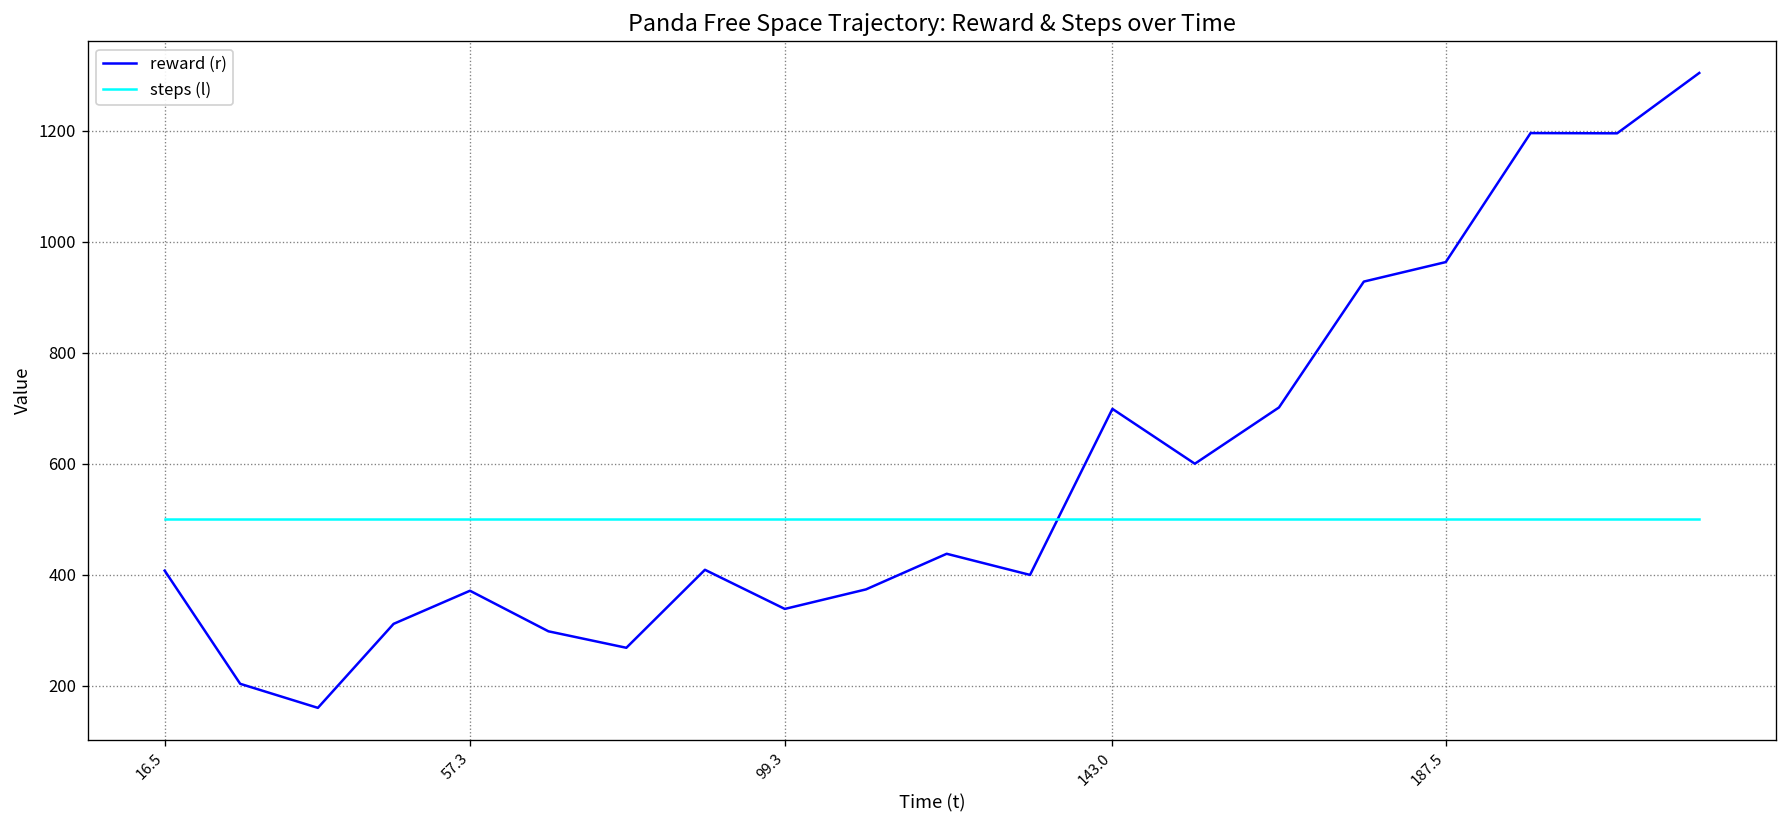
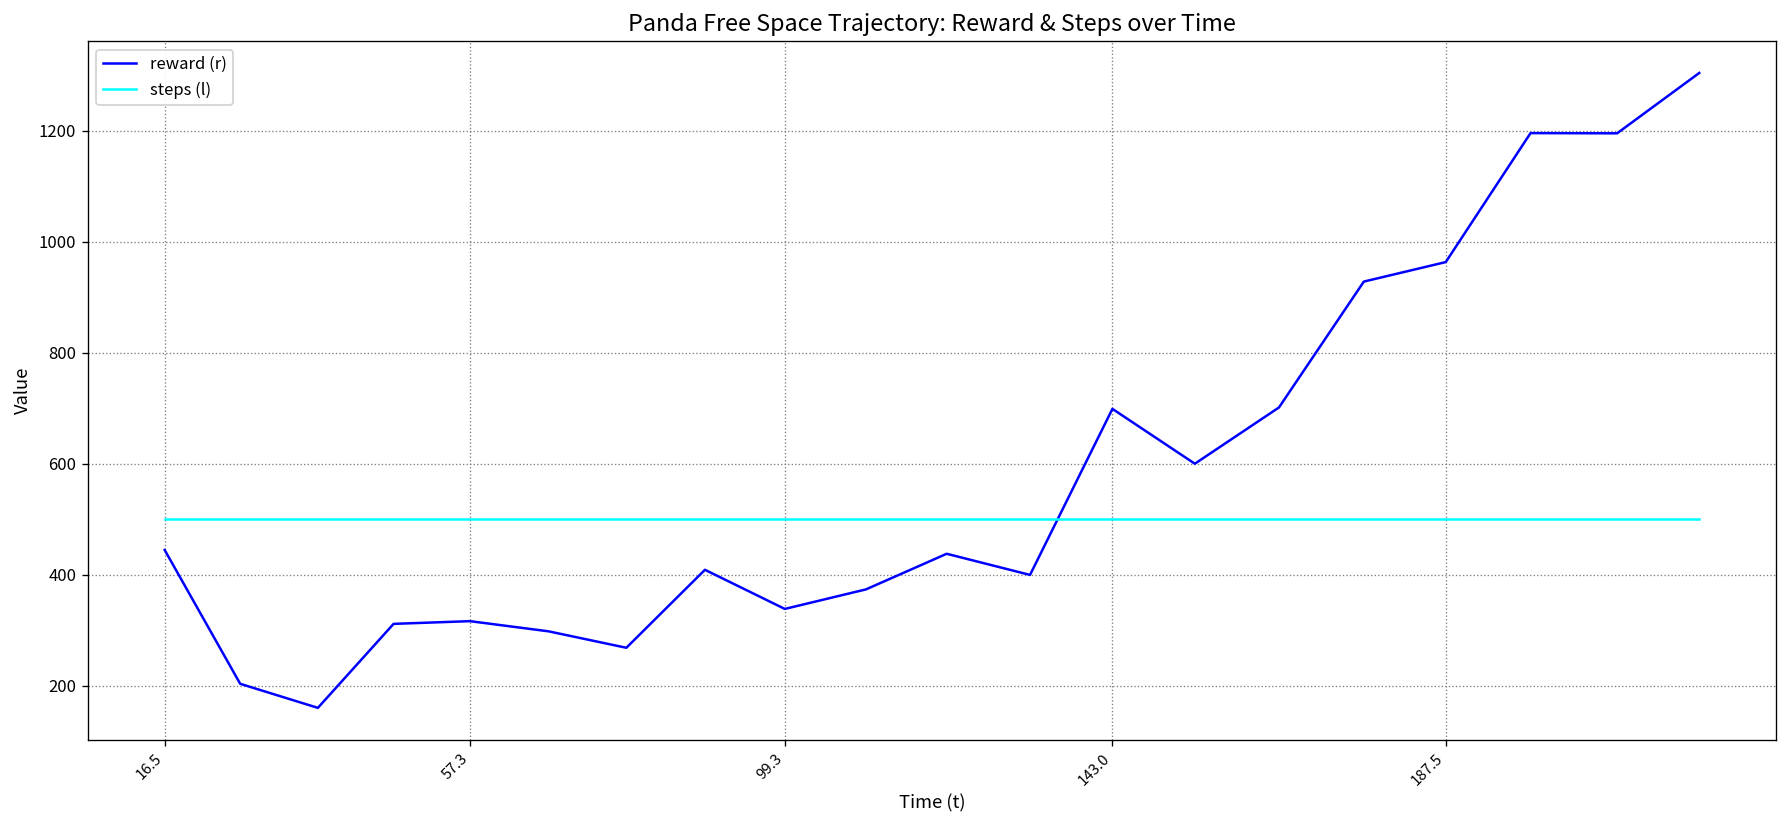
reward (r), 16.5: 410 -> 440
reward (r), 57.3: 370 -> 320
